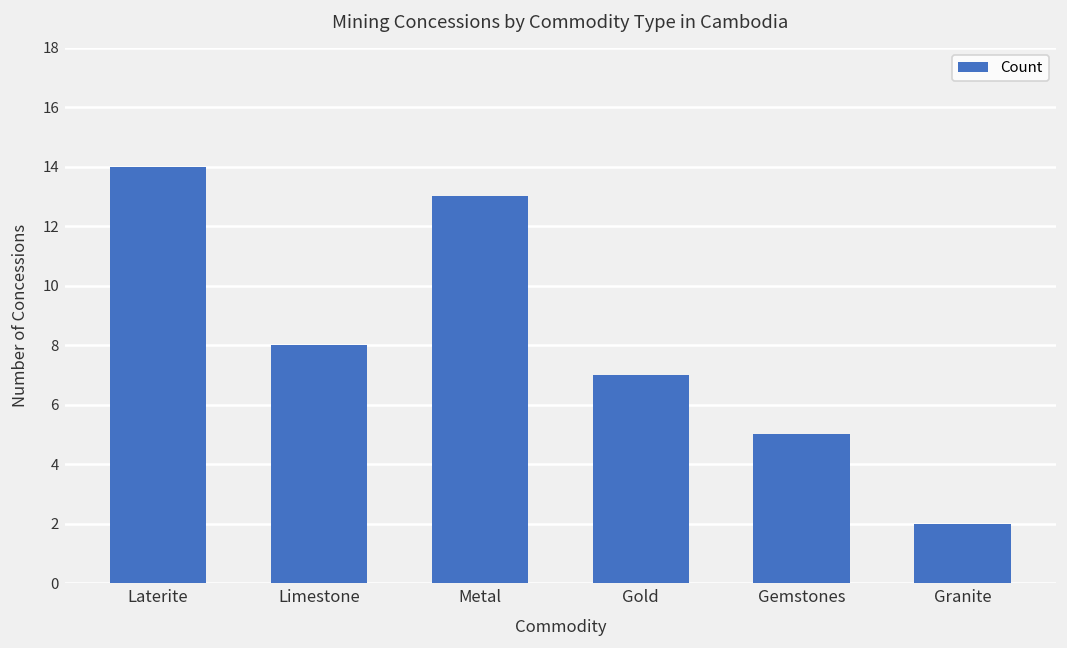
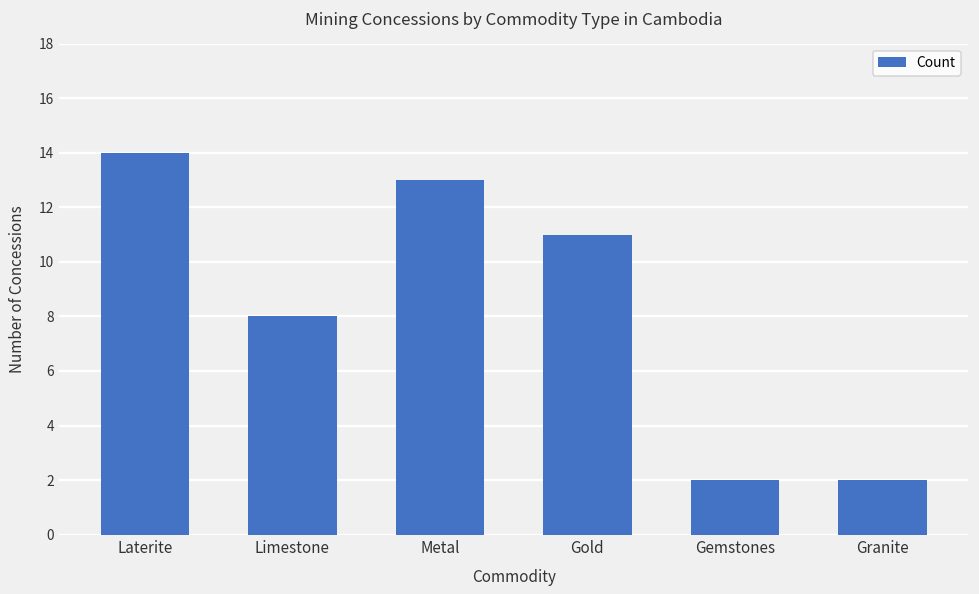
Gold: 7 -> 11
Gemstones: 5 -> 2
